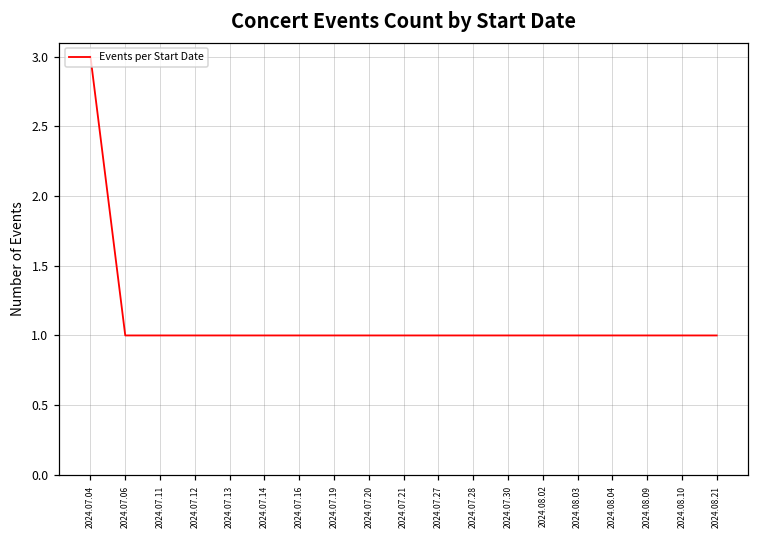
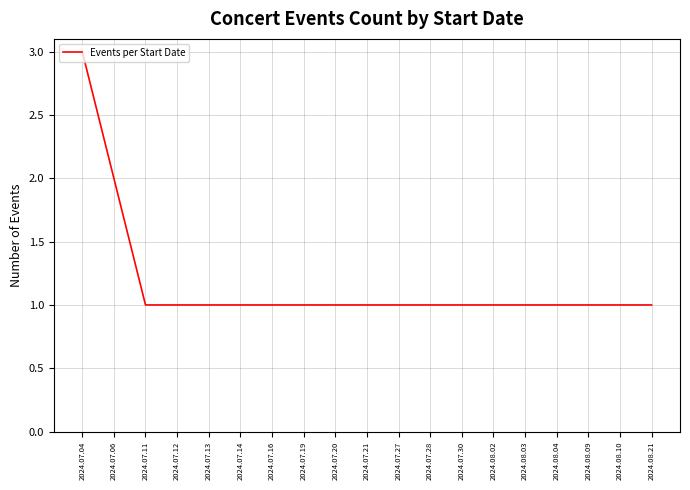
2024.07.06: 1 -> 2
